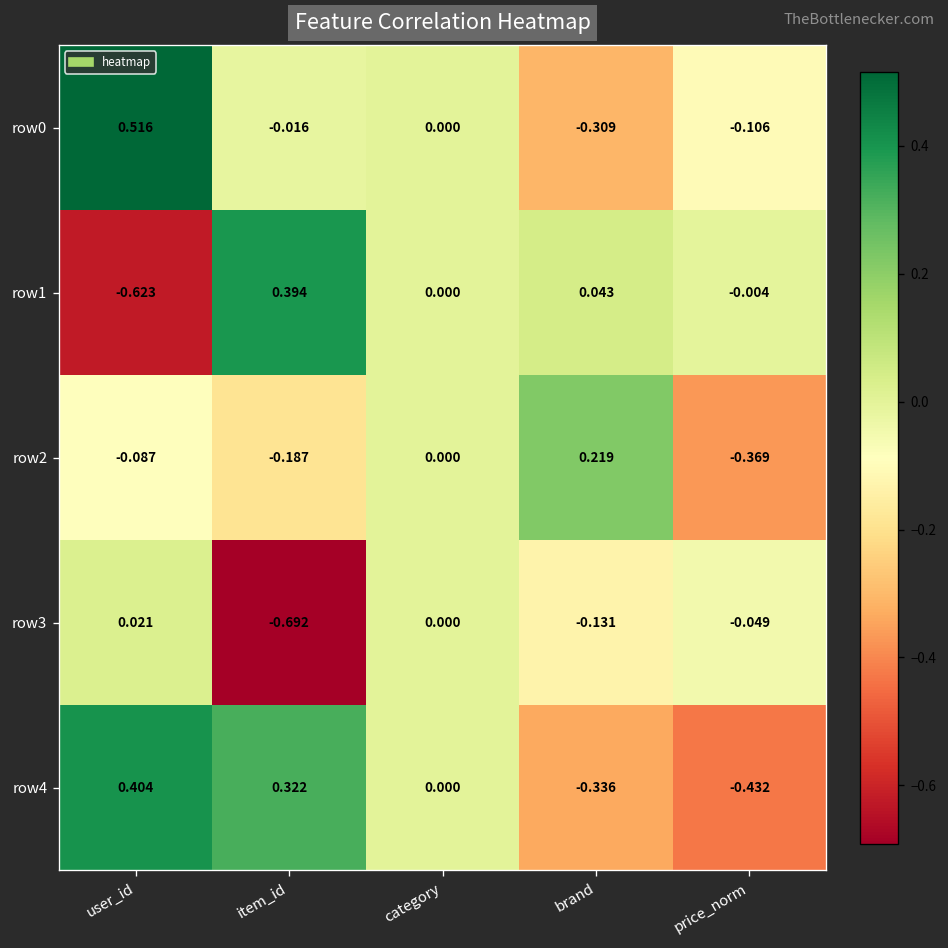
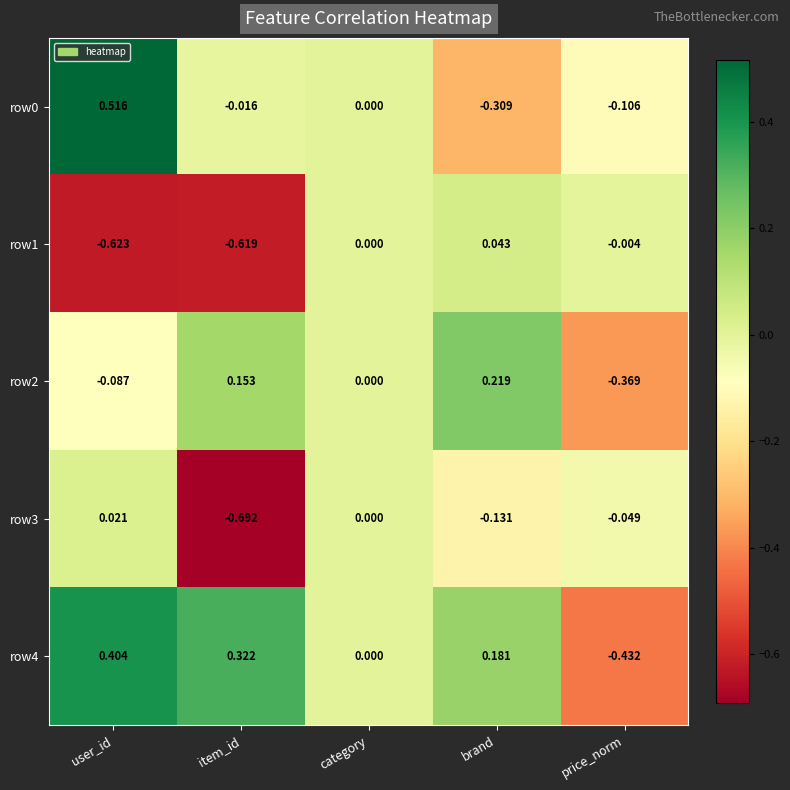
row1, item_id: 0.394 -> -0.619
row2, item_id: -0.187 -> 0.153
row4, brand: -0.336 -> 0.181
